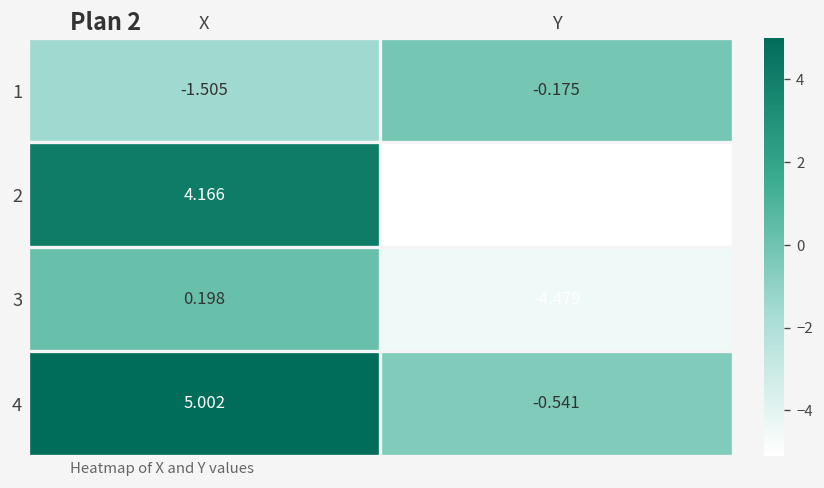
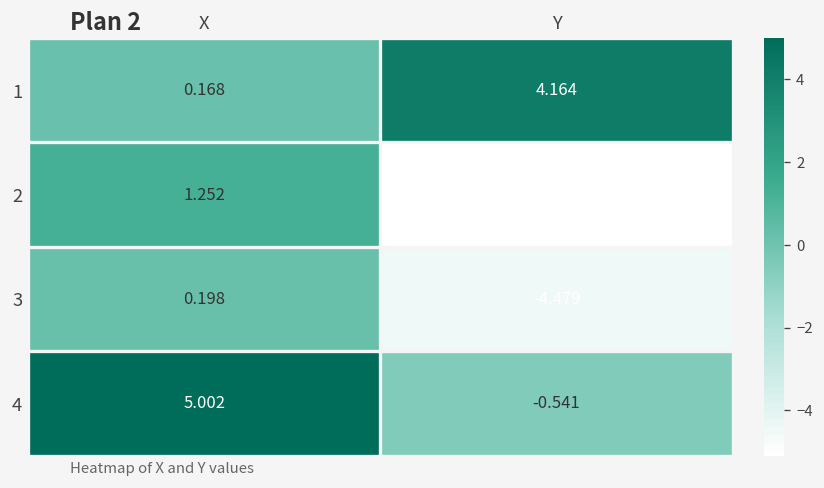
1, X: -1.505 -> 0.168
1, Y: -0.175 -> 4.164
2, X: 4.166 -> 1.252
